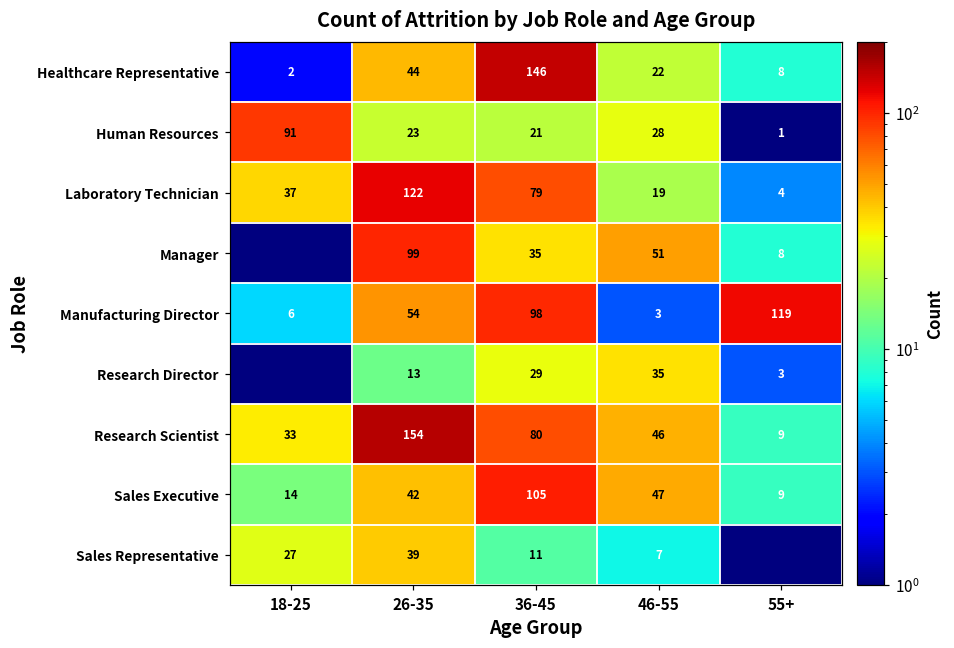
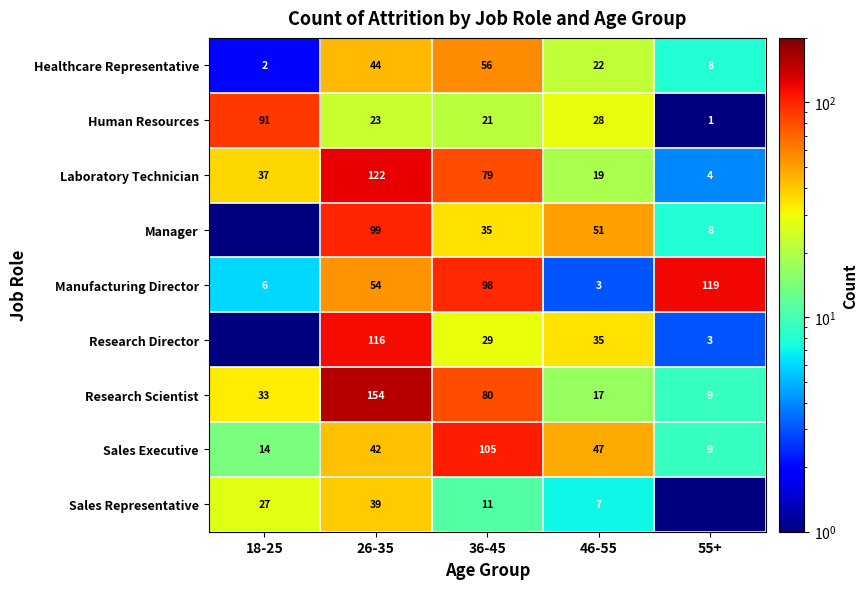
Healthcare Representative, 36-45: 146 -> 56
Research Director, 26-35: 13 -> 116
Research Scientist, 46-55: 46 -> 17
